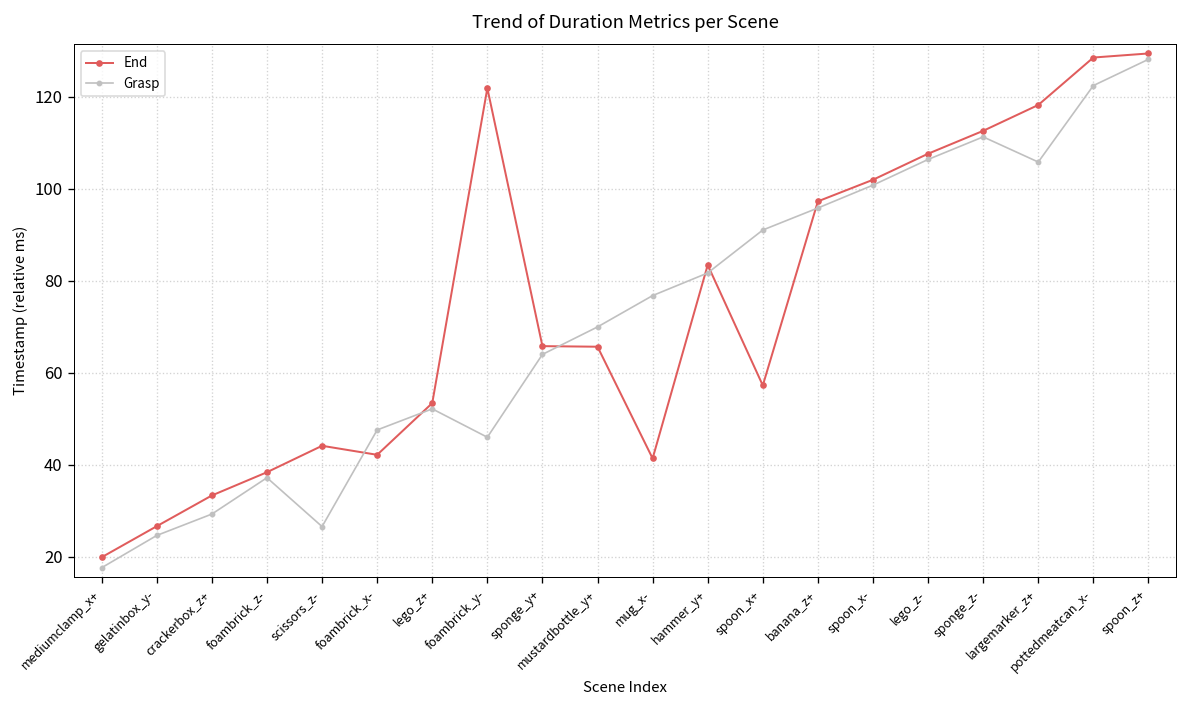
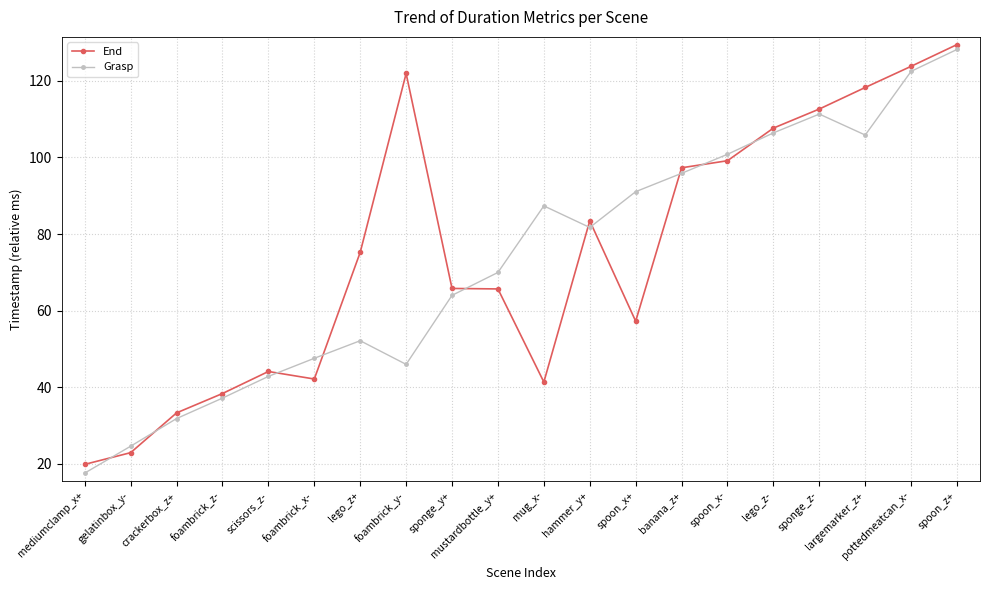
End, gelatinbox_y-: 27 -> 23
Grasp, crackerbox_z+: 29 -> 32
Grasp, scissors_z-: 27 -> 43
End, lego_z+: 53 -> 75
Grasp, mug_x-: 77 -> 87
End, spoon_x-: 102 -> 99
End, pottedmeatcan_x-: 129 -> 124
